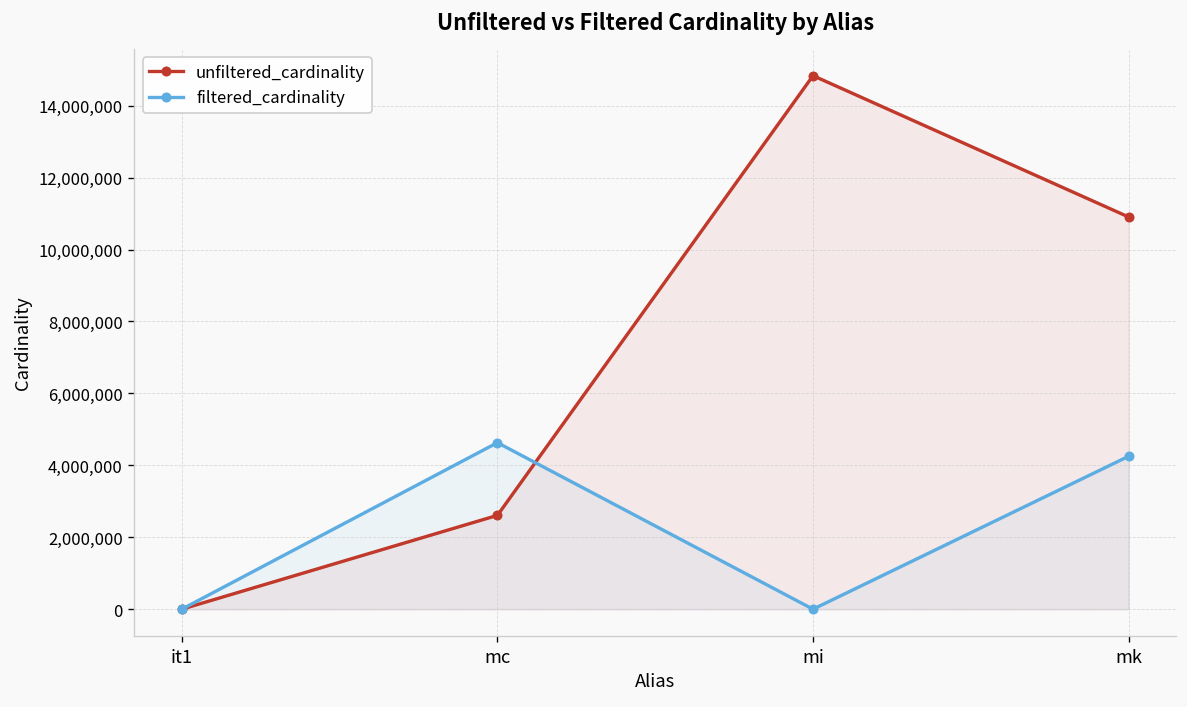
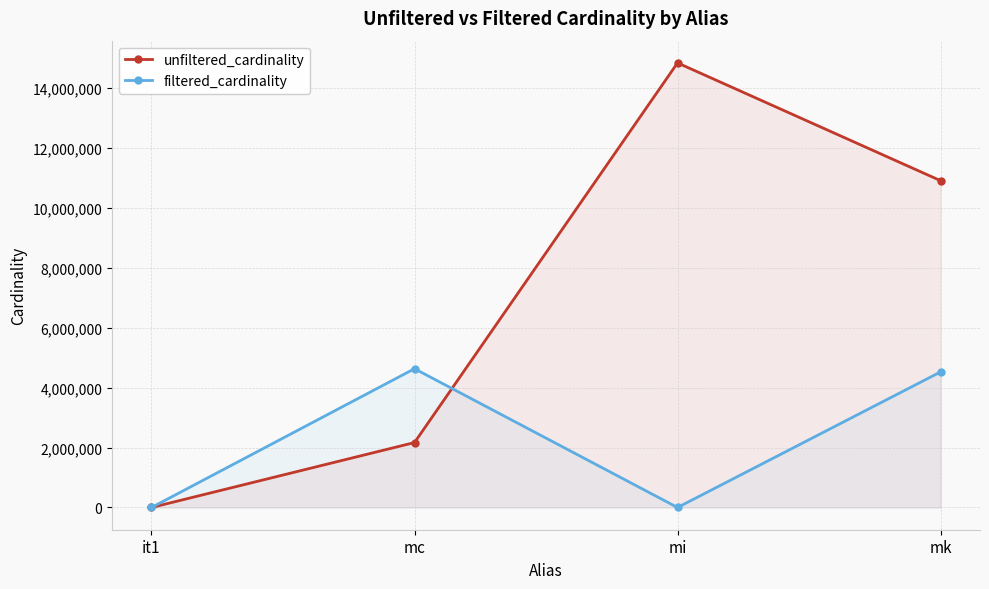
unfiltered_cardinality, mc: 2,600,000 -> 2,200,000
filtered_cardinality, mk: 4,300,000 -> 4,500,000
